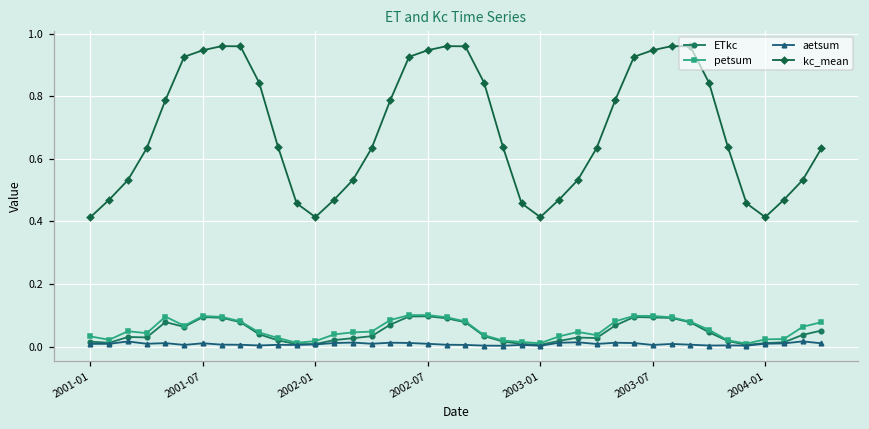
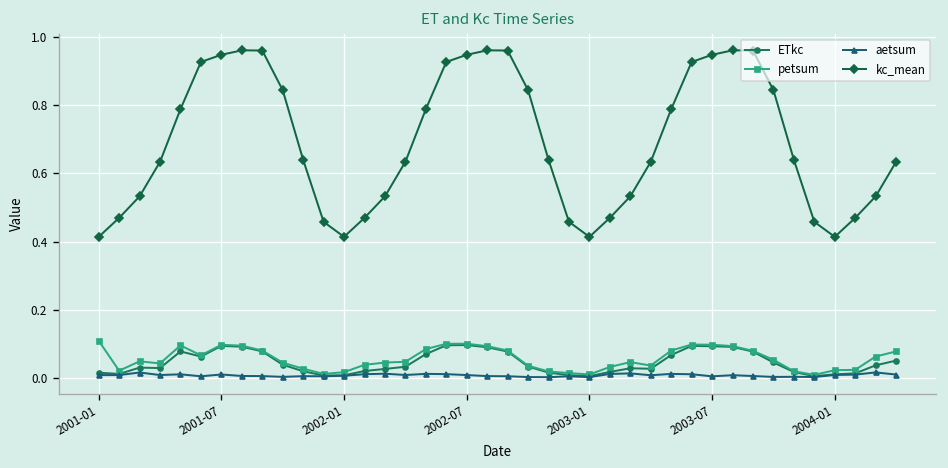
petsum, 2001-01: 0.03 -> 0.11
